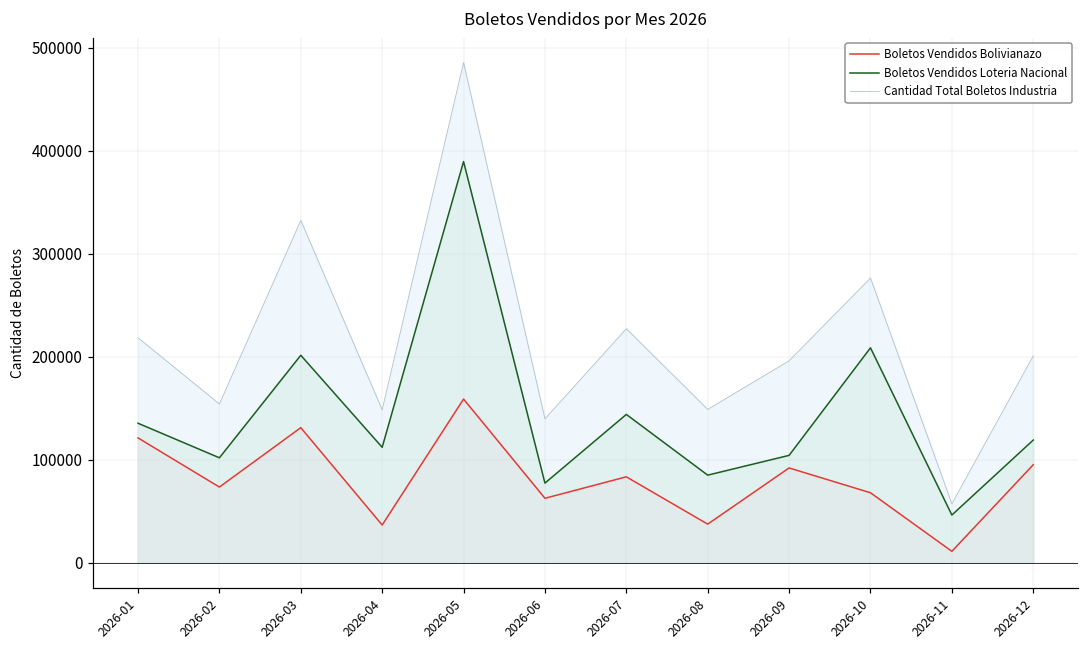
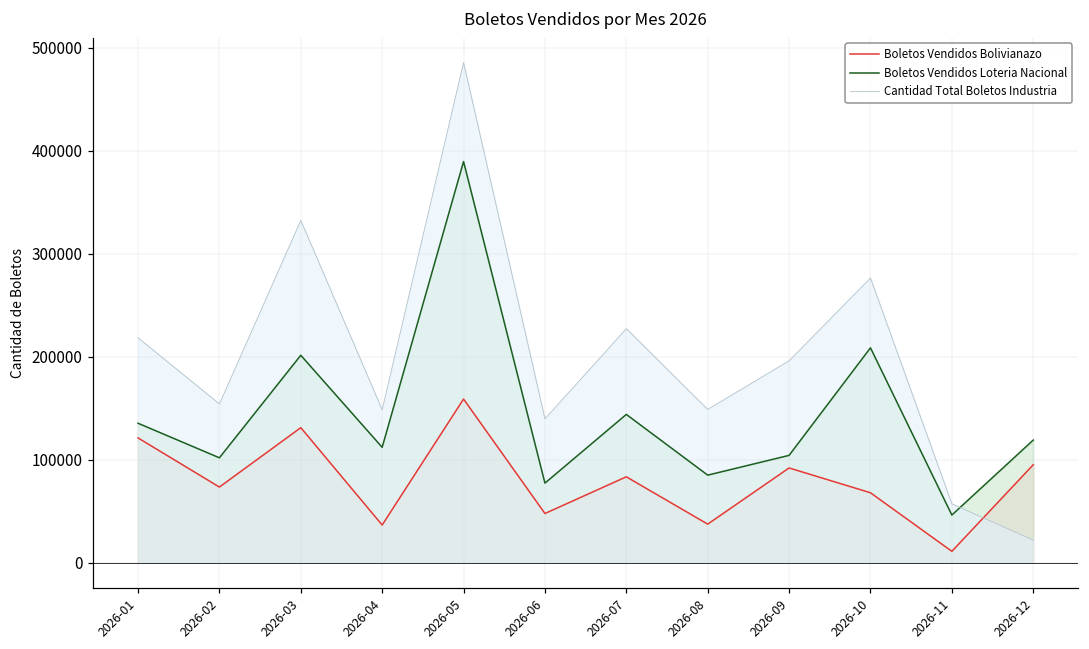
Boletos Vendidos Bolivianazo, 2026-06: 60000 -> 50000
Cantidad Total Boletos Industria, 2026-12: 200000 -> 20000
